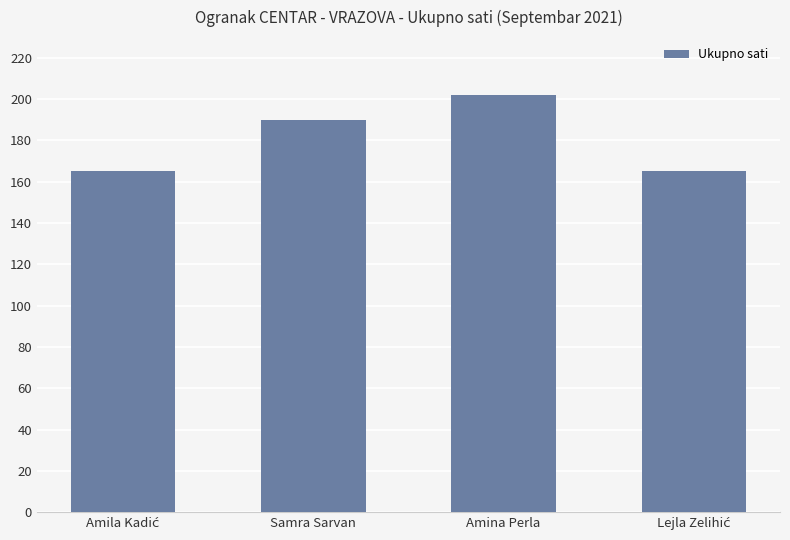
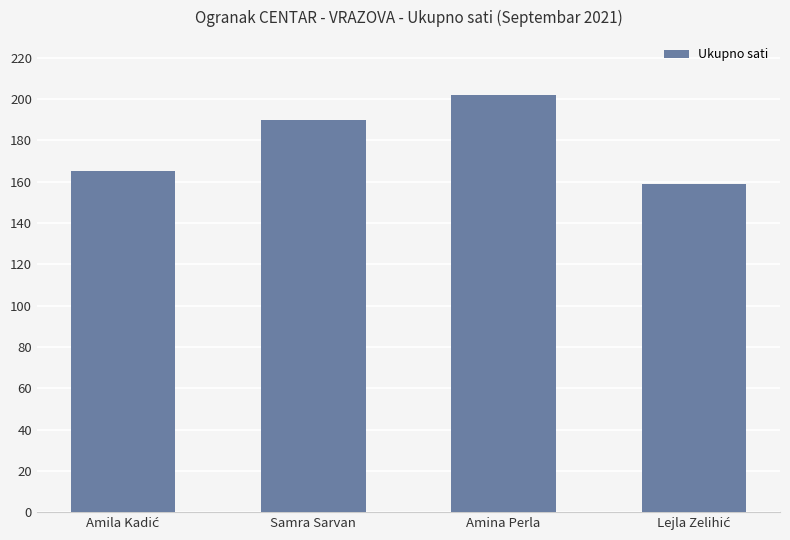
Lejla Zelihić: 165 -> 159
